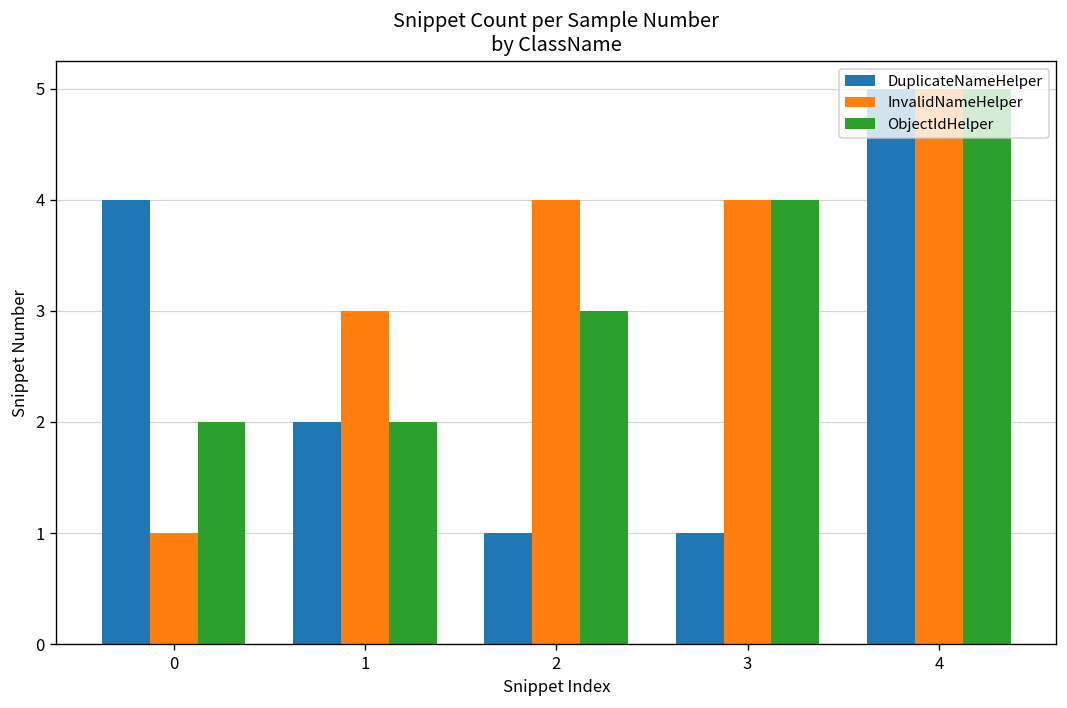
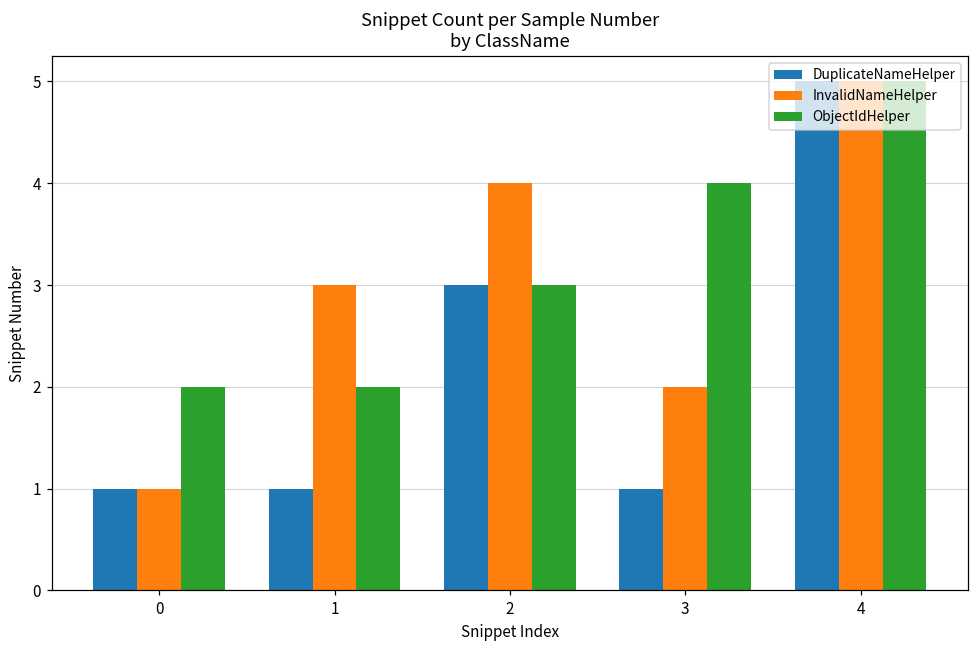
DuplicateNameHelper, 0: 4 -> 1
DuplicateNameHelper, 1: 2 -> 1
DuplicateNameHelper, 2: 1 -> 3
InvalidNameHelper, 3: 4 -> 2
